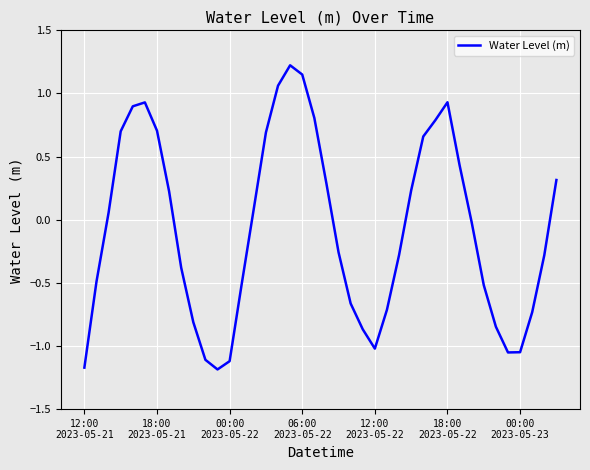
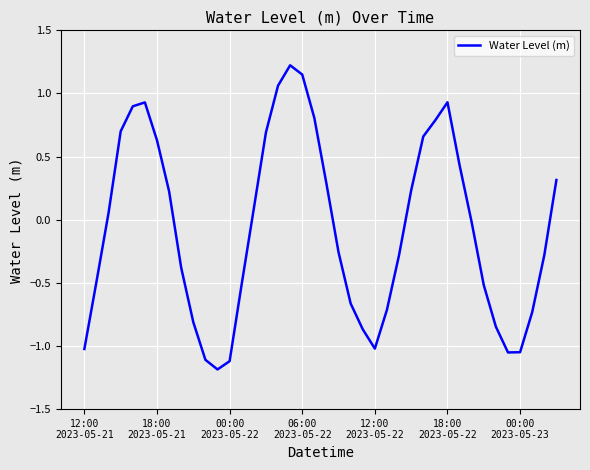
12:00 2023-05-21: -1.17 -> -1.02
18:00 2023-05-21: 0.71 -> 0.63
